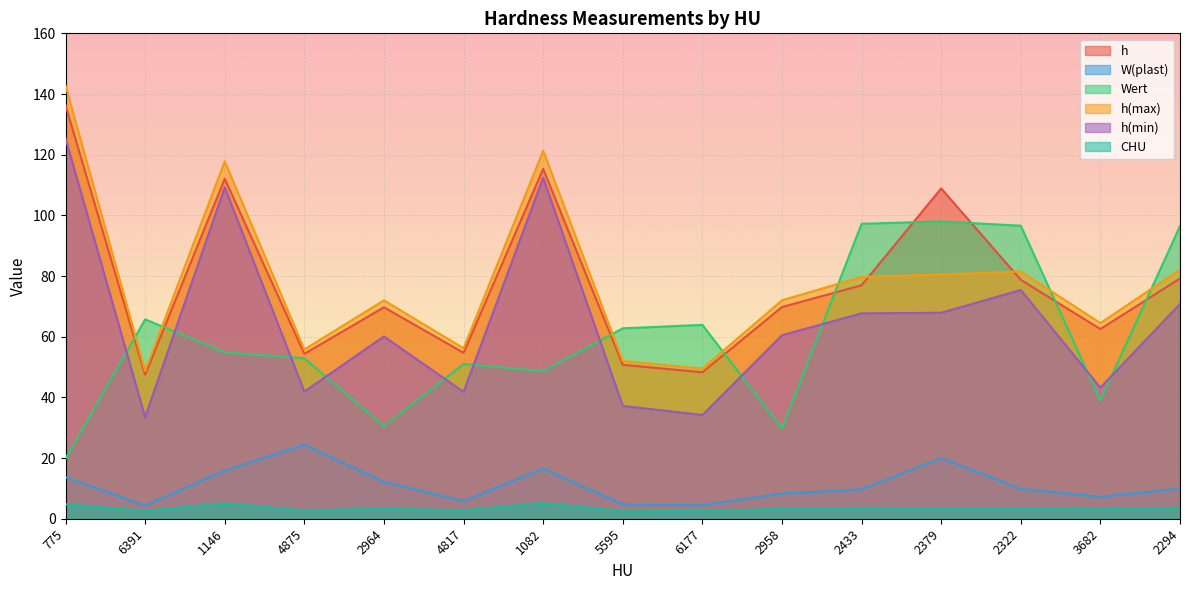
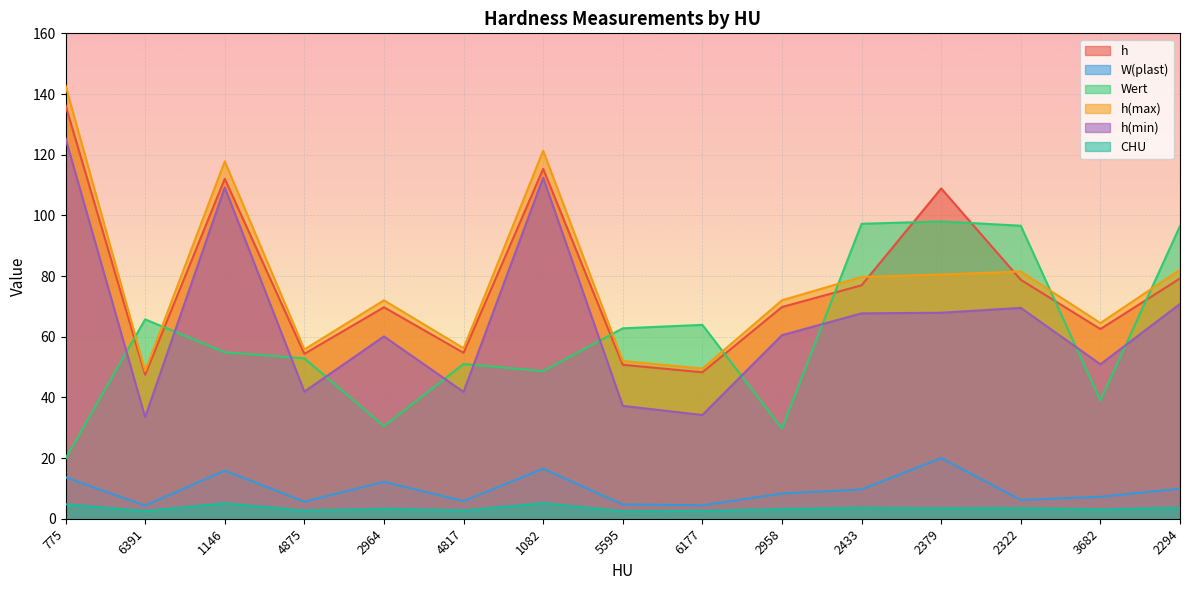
W(plast), 4875: 24 -> 6
W(plast), 2322: 10 -> 6
h(min), 2322: 75 -> 70
h(min), 3682: 43 -> 51
